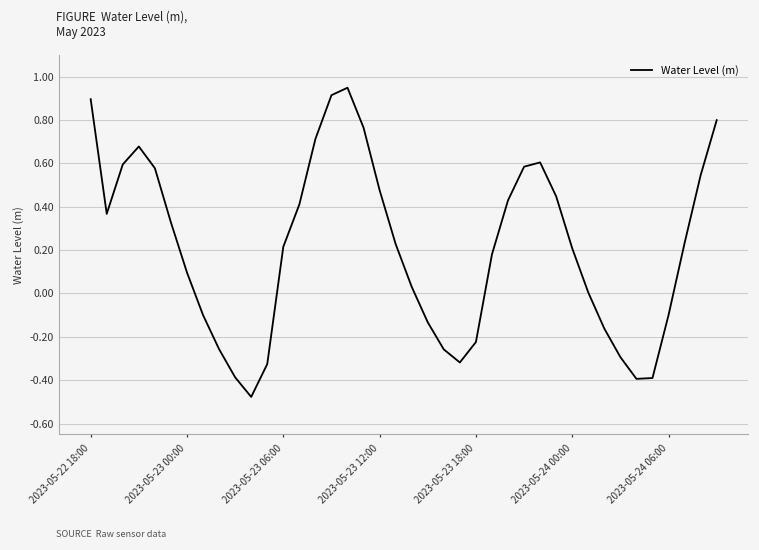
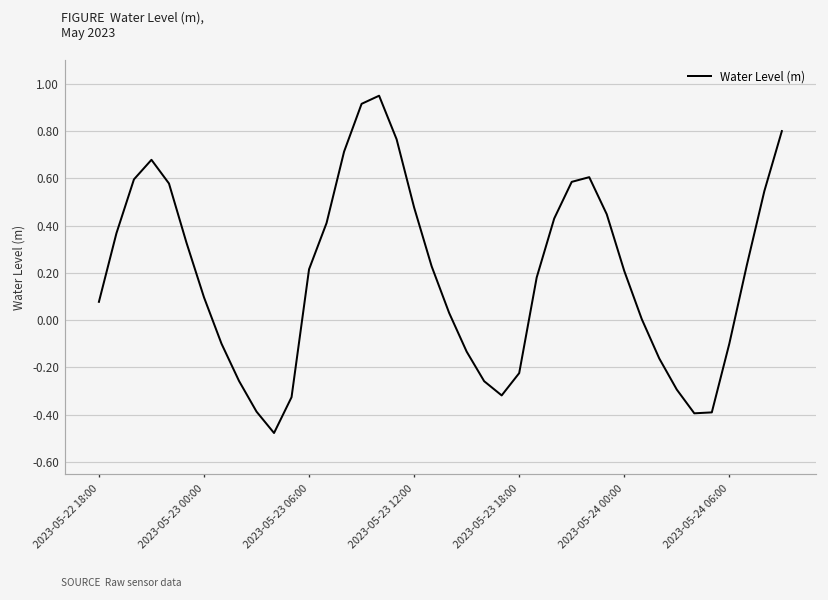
2023-05-22 18:00: 0.90 -> 0.08
